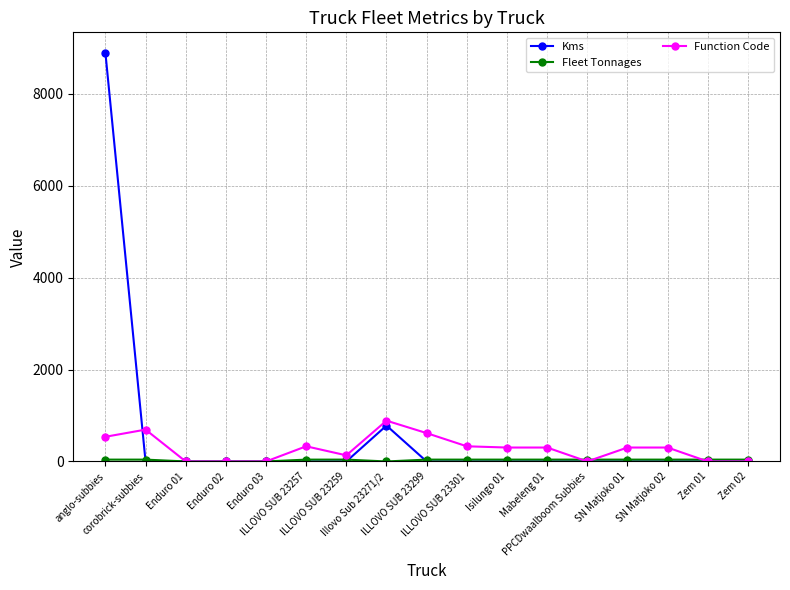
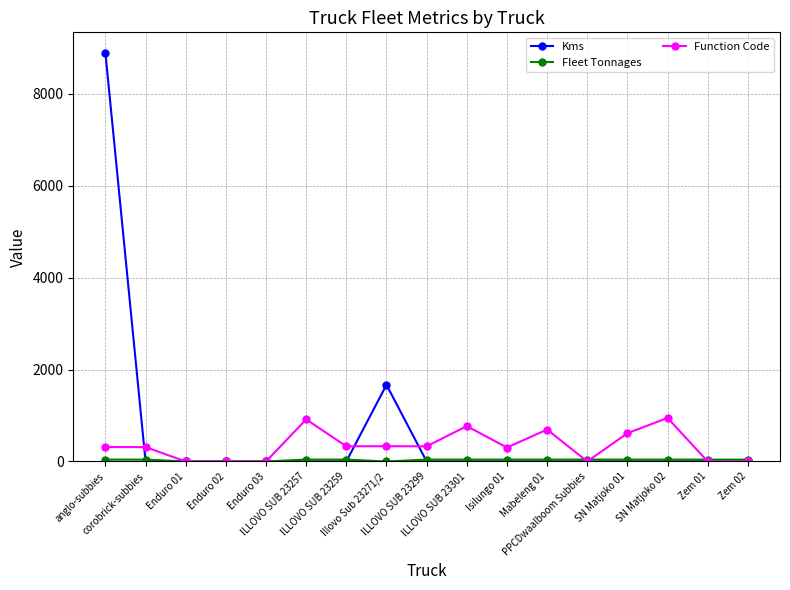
Function Code, anglo-subbies: 500 -> 300
Function Code, corobrick-subbies: 700 -> 300
Function Code, ILLOVO SUB 23257: 300 -> 900
Function Code, ILLOVO SUB 23259: 100 -> 300
Kms, Illovo Sub 23271/2: 800 -> 1700
Function Code, Illovo Sub 23271/2: 900 -> 300
Function Code, ILLOVO SUB 23299: 600 -> 300
Function Code, ILLOVO SUB 23301: 300 -> 800
Function Code, Mabeleng 01: 300 -> 700
Function Code, SN Matjoko 01: 300 -> 600
Function Code, SN Matjoko 02: 300 -> 900
